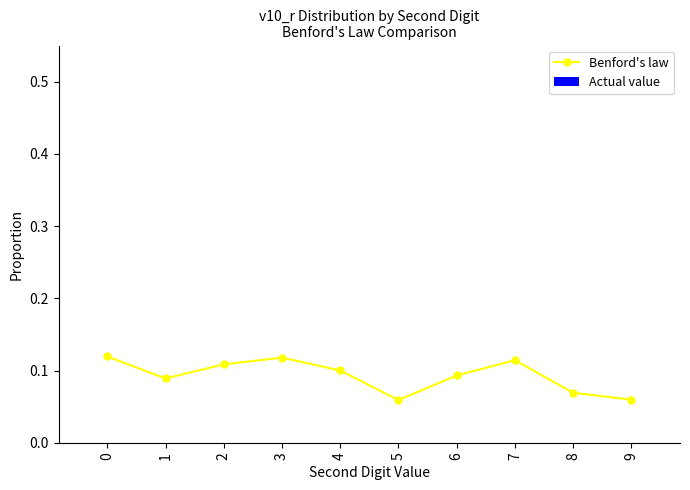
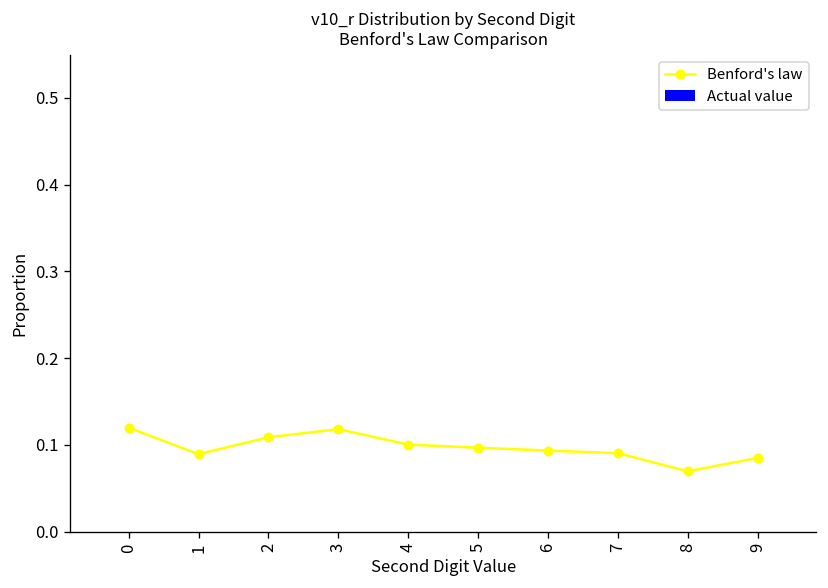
Benford's law, 5: 0.06 -> 0.10
Benford's law, 7: 0.11 -> 0.09
Benford's law, 9: 0.06 -> 0.09
